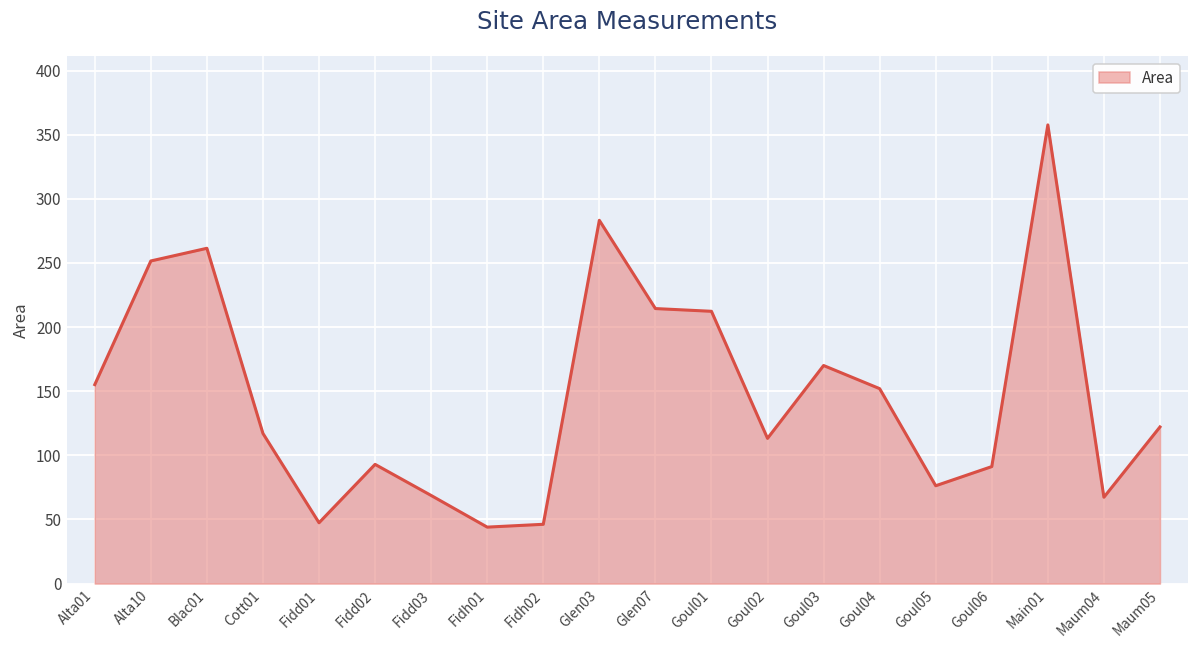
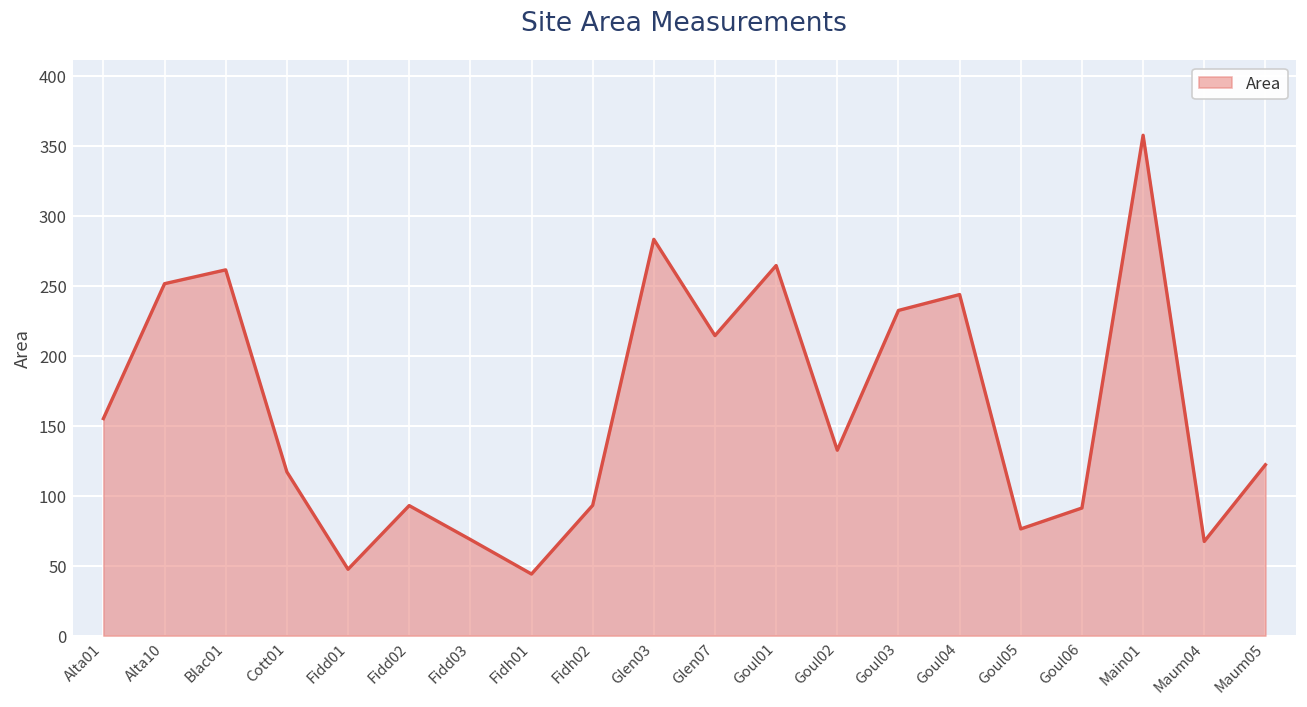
Fidh02: 46 -> 93
Goul01: 212 -> 264
Goul02: 113 -> 133
Goul03: 170 -> 232
Goul04: 152 -> 244
